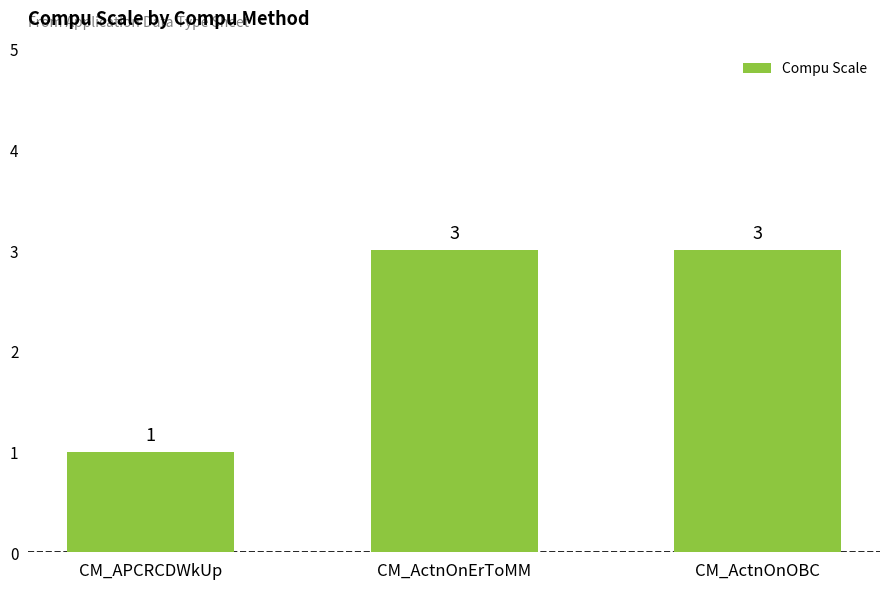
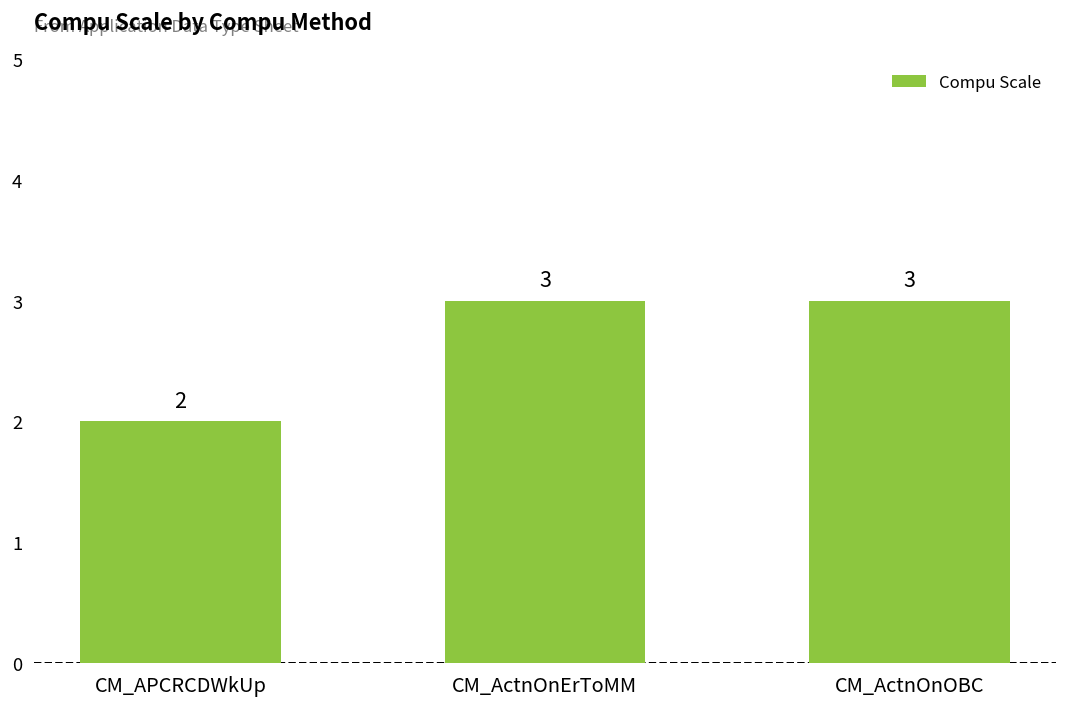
CM_APCRCDWkUp: 1 -> 2
